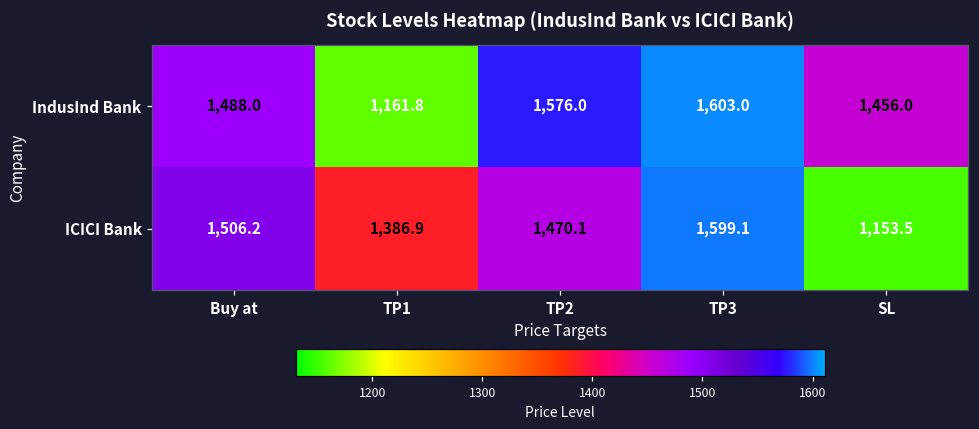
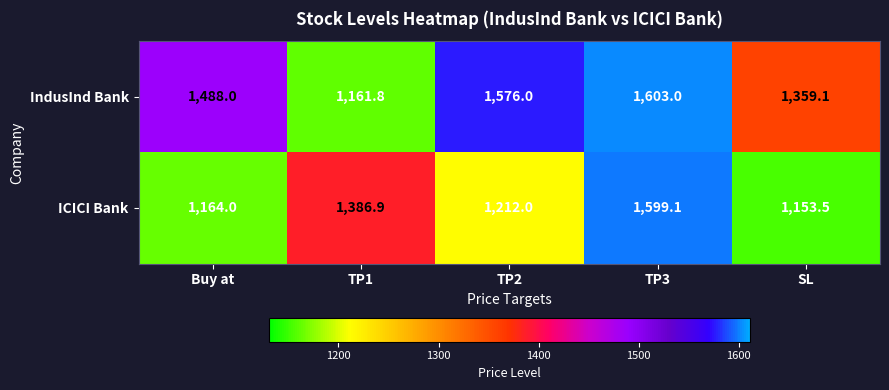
IndusInd Bank, SL: 1,456.0 -> 1,359.1
ICICI Bank, Buy at: 1,506.2 -> 1,164.0
ICICI Bank, TP2: 1,470.1 -> 1,212.0
